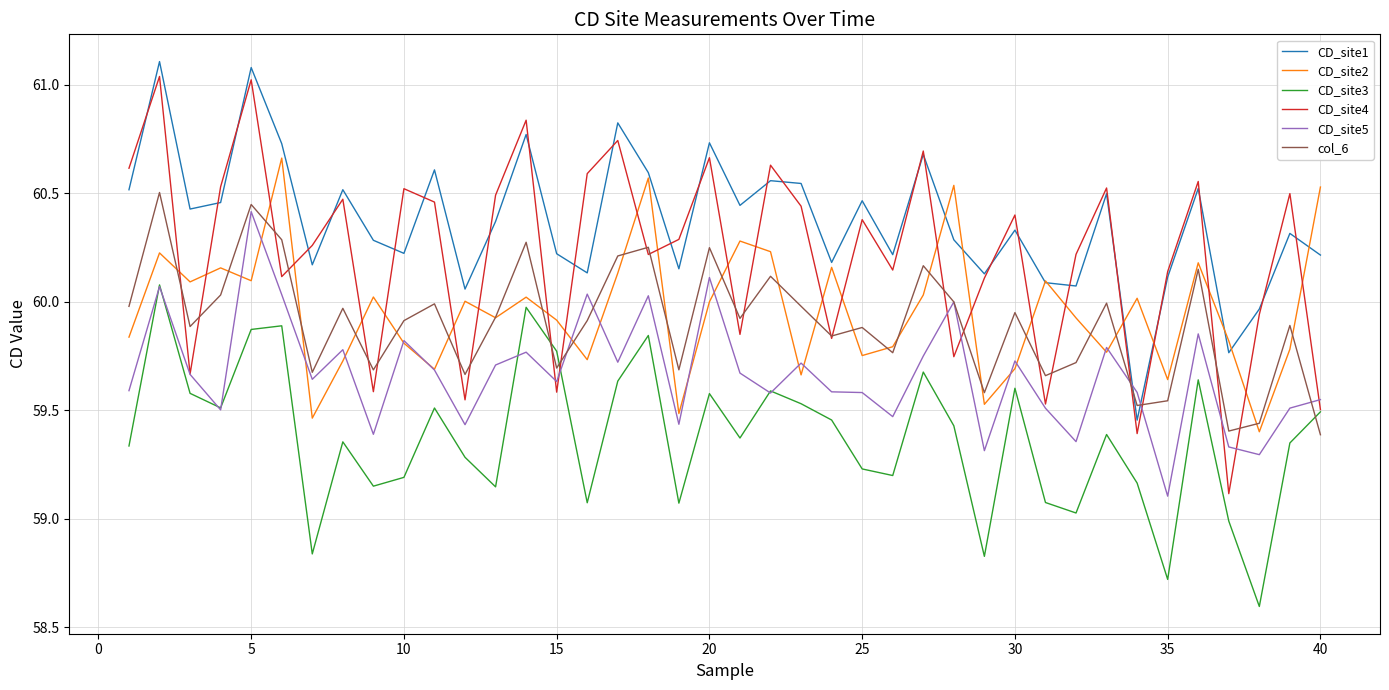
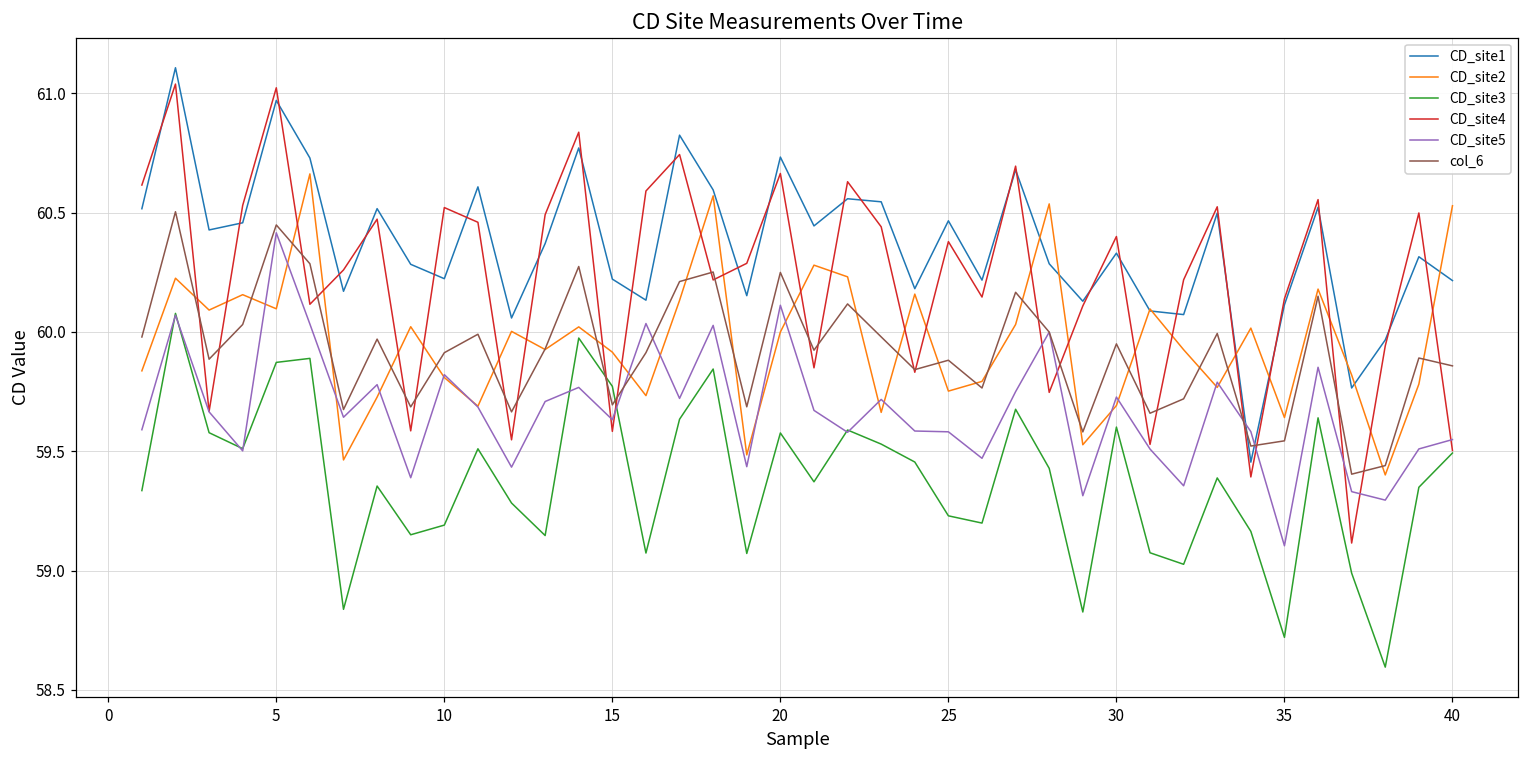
CD_site1, 5: 61.08 -> 60.97
col_6, 40: 59.39 -> 59.86
